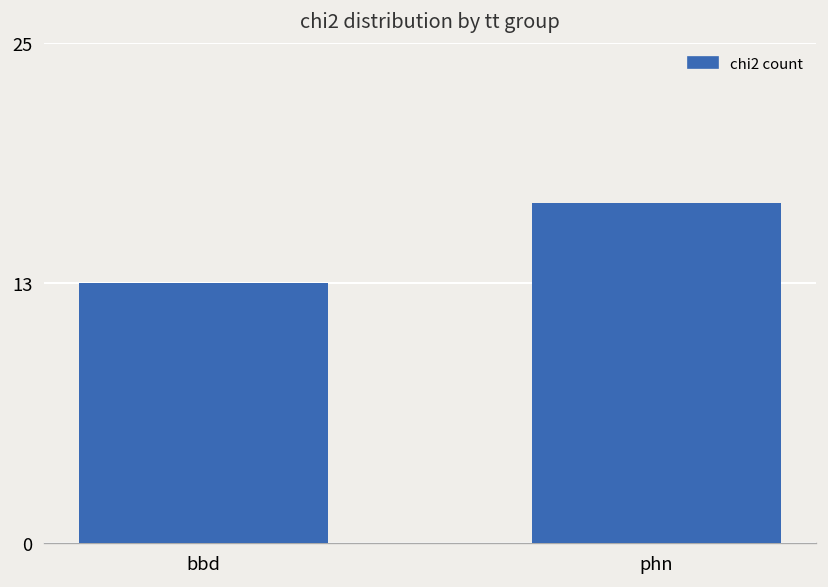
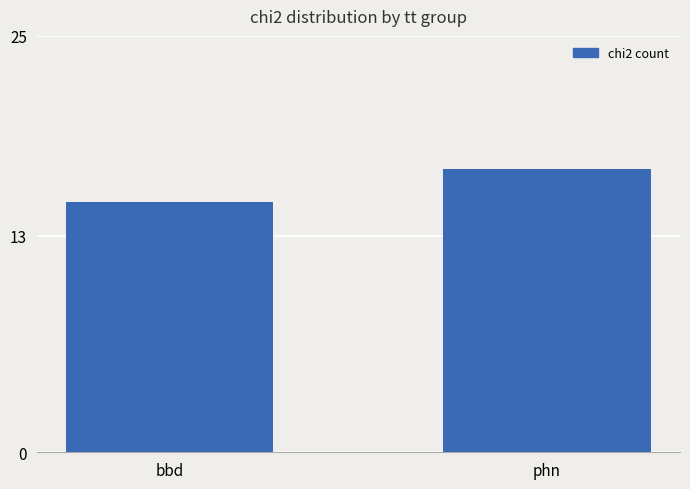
bbd: 13 -> 15
